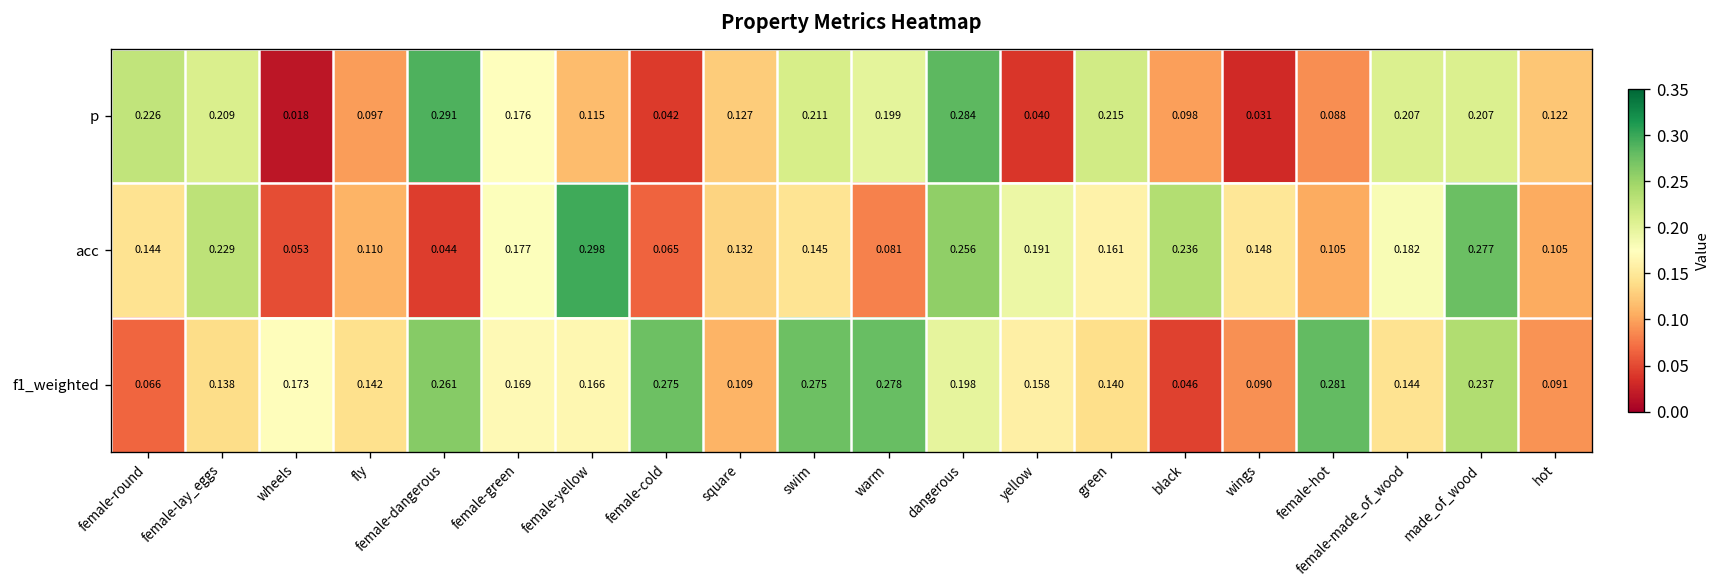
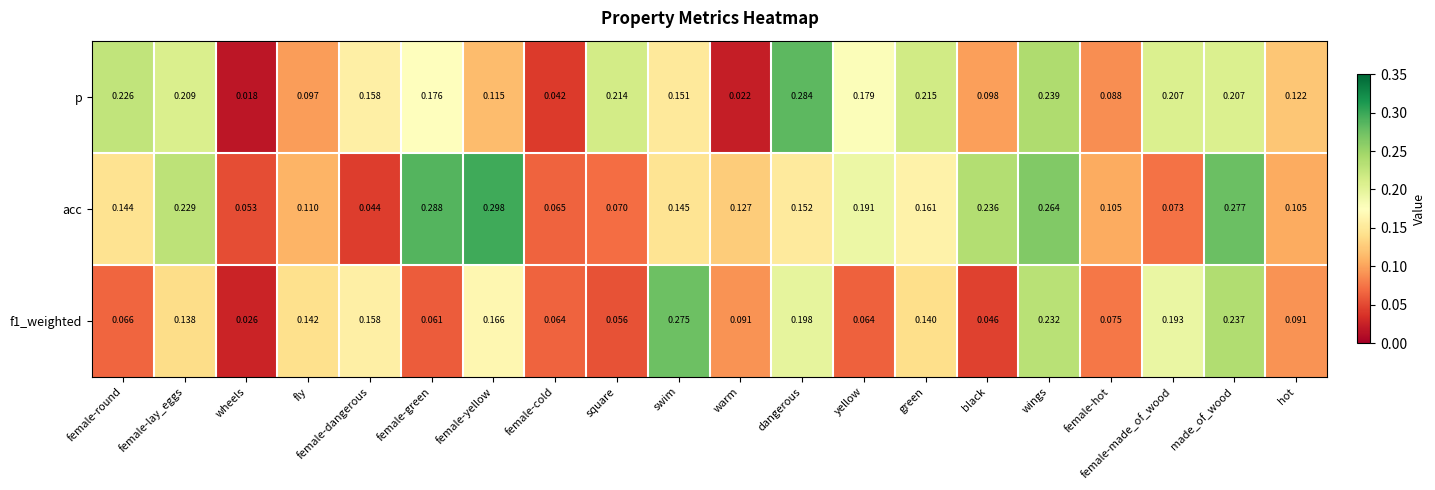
p, female-dangerous: 0.291 -> 0.158
p, square: 0.127 -> 0.214
p, swim: 0.211 -> 0.151
p, warm: 0.199 -> 0.022
p, yellow: 0.040 -> 0.179
p, wings: 0.031 -> 0.239
acc, female-green: 0.177 -> 0.288
acc, square: 0.132 -> 0.070
acc, warm: 0.081 -> 0.127
acc, dangerous: 0.256 -> 0.152
acc, wings: 0.148 -> 0.264
acc, female-made_of_wood: 0.182 -> 0.073
f1_weighted, wheels: 0.173 -> 0.026
f1_weighted, female-dangerous: 0.261 -> 0.158
f1_weighted, female-green: 0.169 -> 0.061
f1_weighted, female-cold: 0.275 -> 0.064
f1_weighted, square: 0.109 -> 0.056
f1_weighted, warm: 0.278 -> 0.091
f1_weighted, yellow: 0.158 -> 0.064
f1_weighted, wings: 0.090 -> 0.232
f1_weighted, female-hot: 0.281 -> 0.075
f1_weighted, female-made_of_wood: 0.144 -> 0.193
